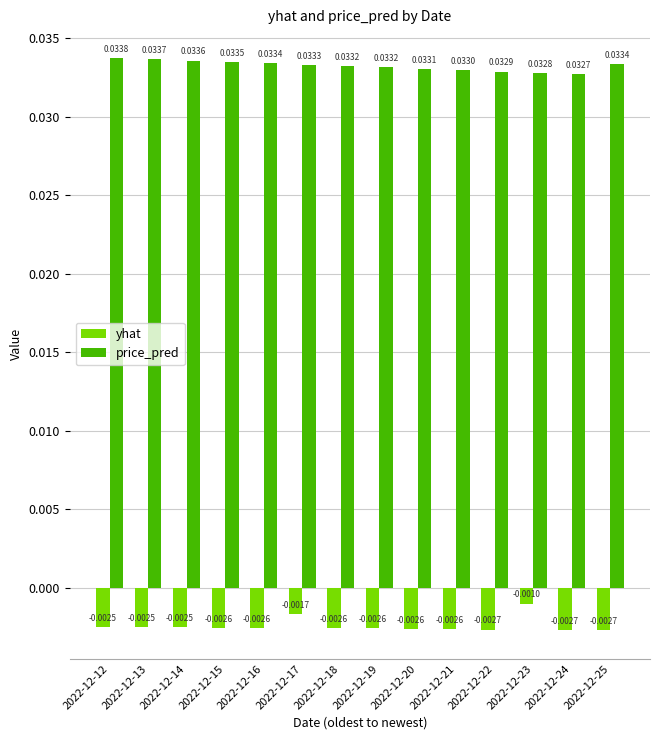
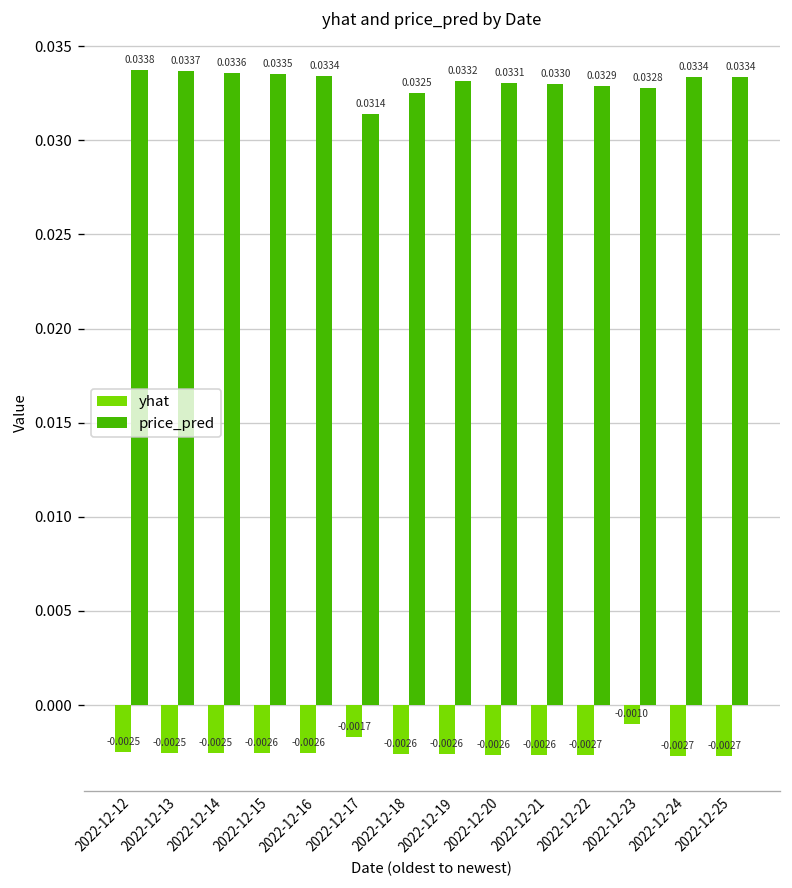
price_pred, 2022-12-17: 0.0333 -> 0.0314
price_pred, 2022-12-18: 0.0332 -> 0.0325
price_pred, 2022-12-24: 0.0327 -> 0.0334
